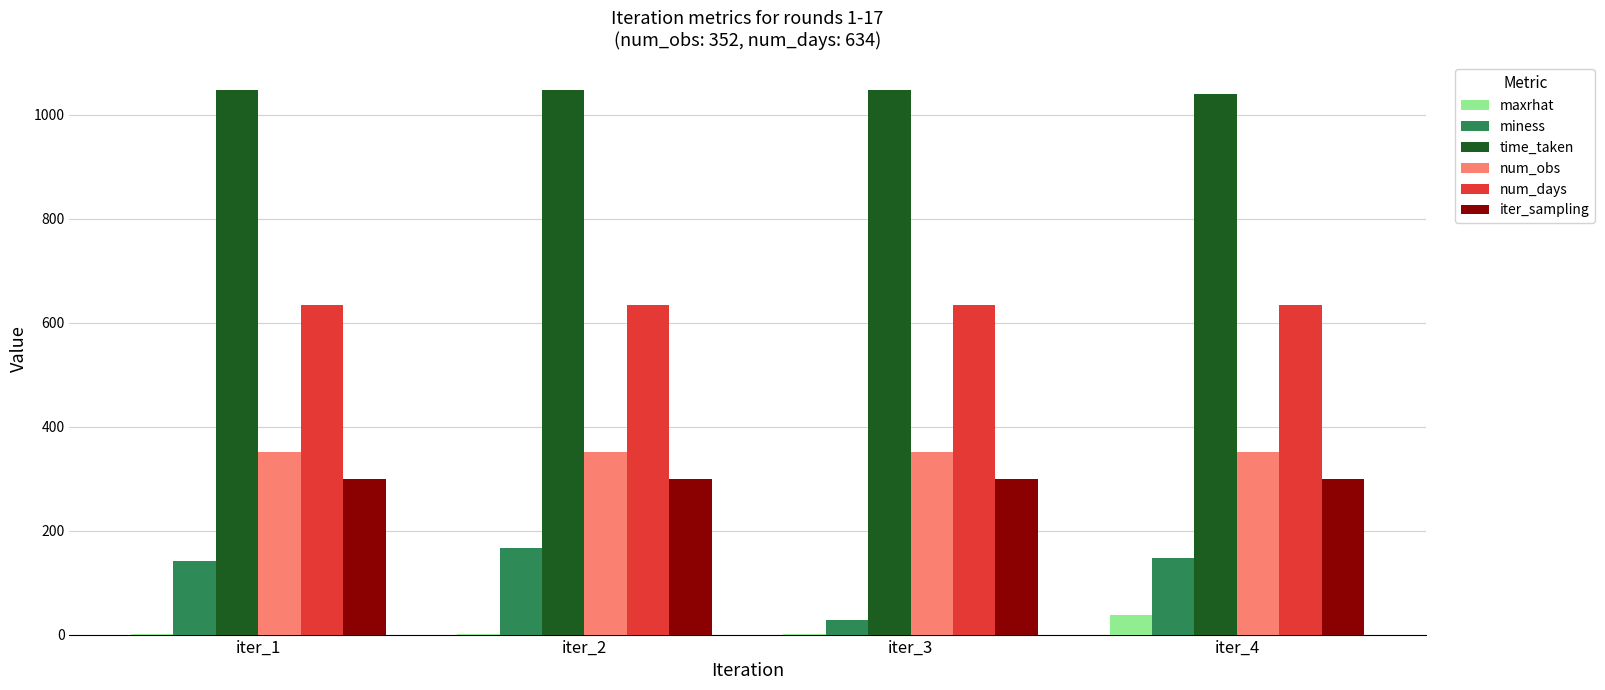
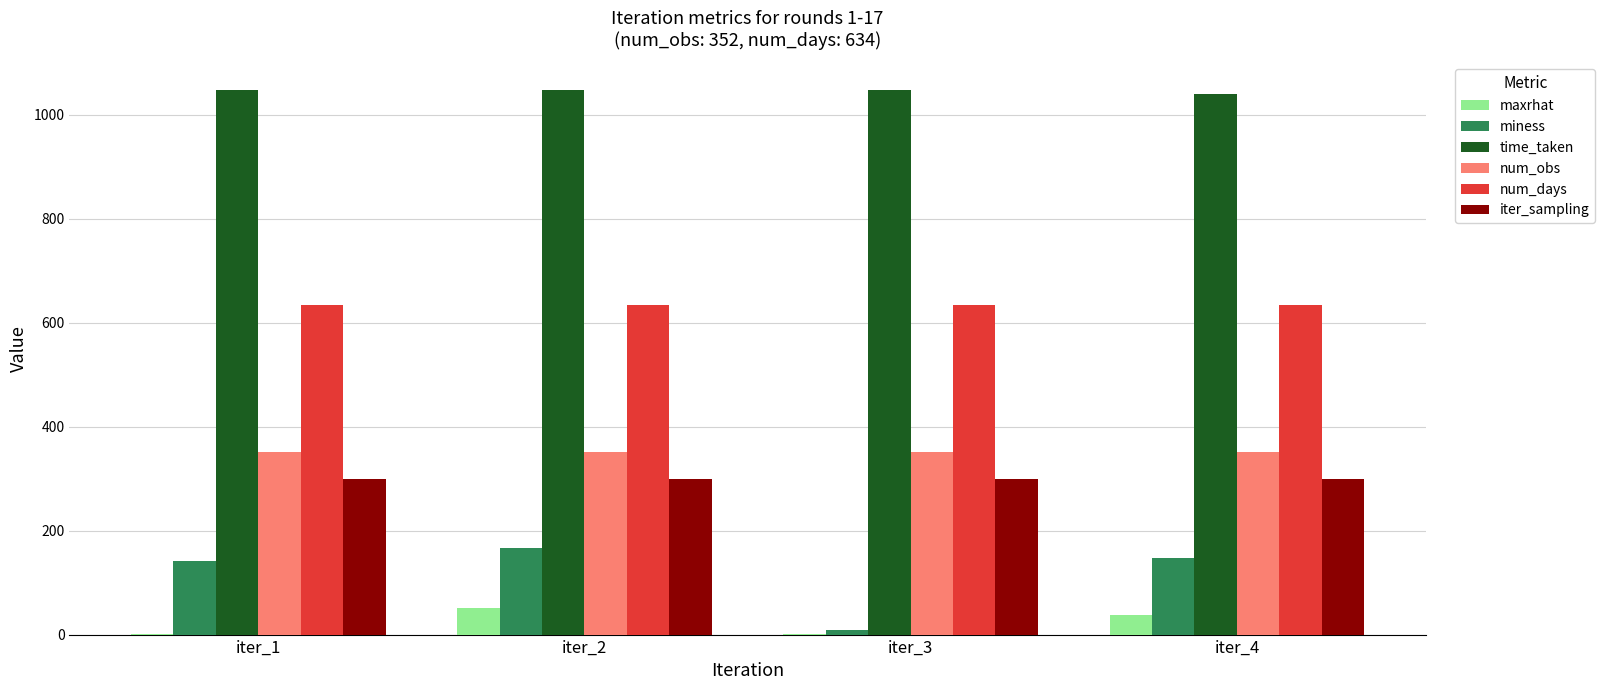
maxrhat, iter_2: 0 -> 50
miness, iter_3: 30 -> 10
